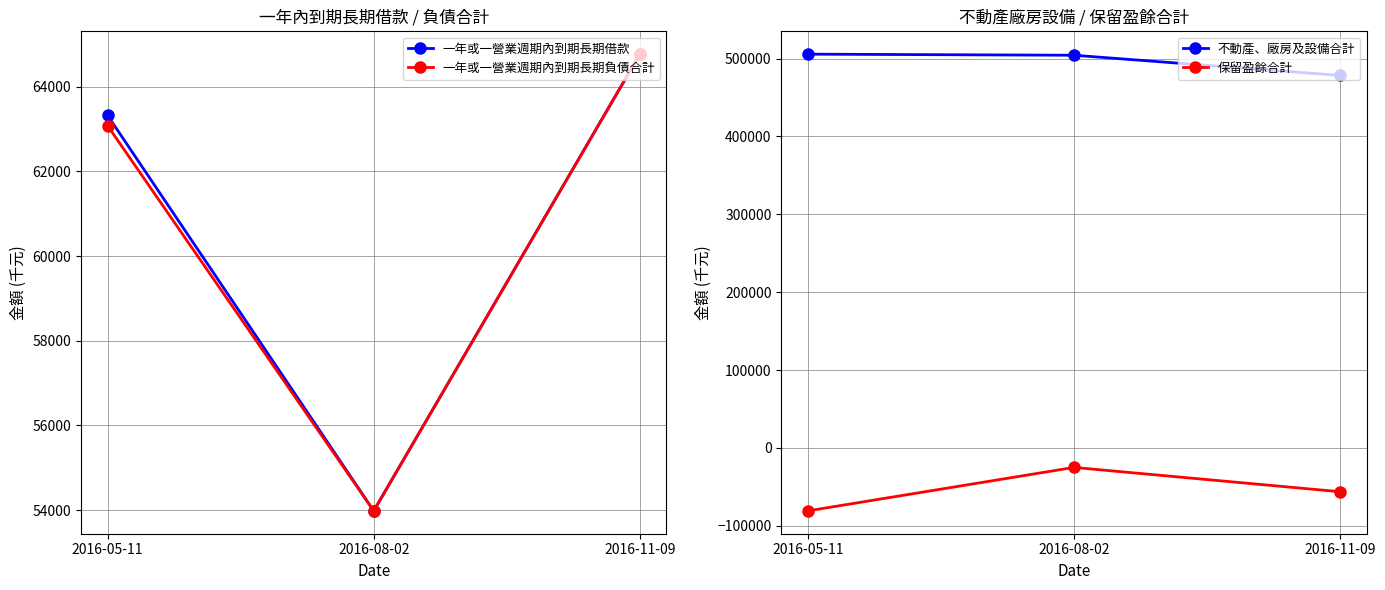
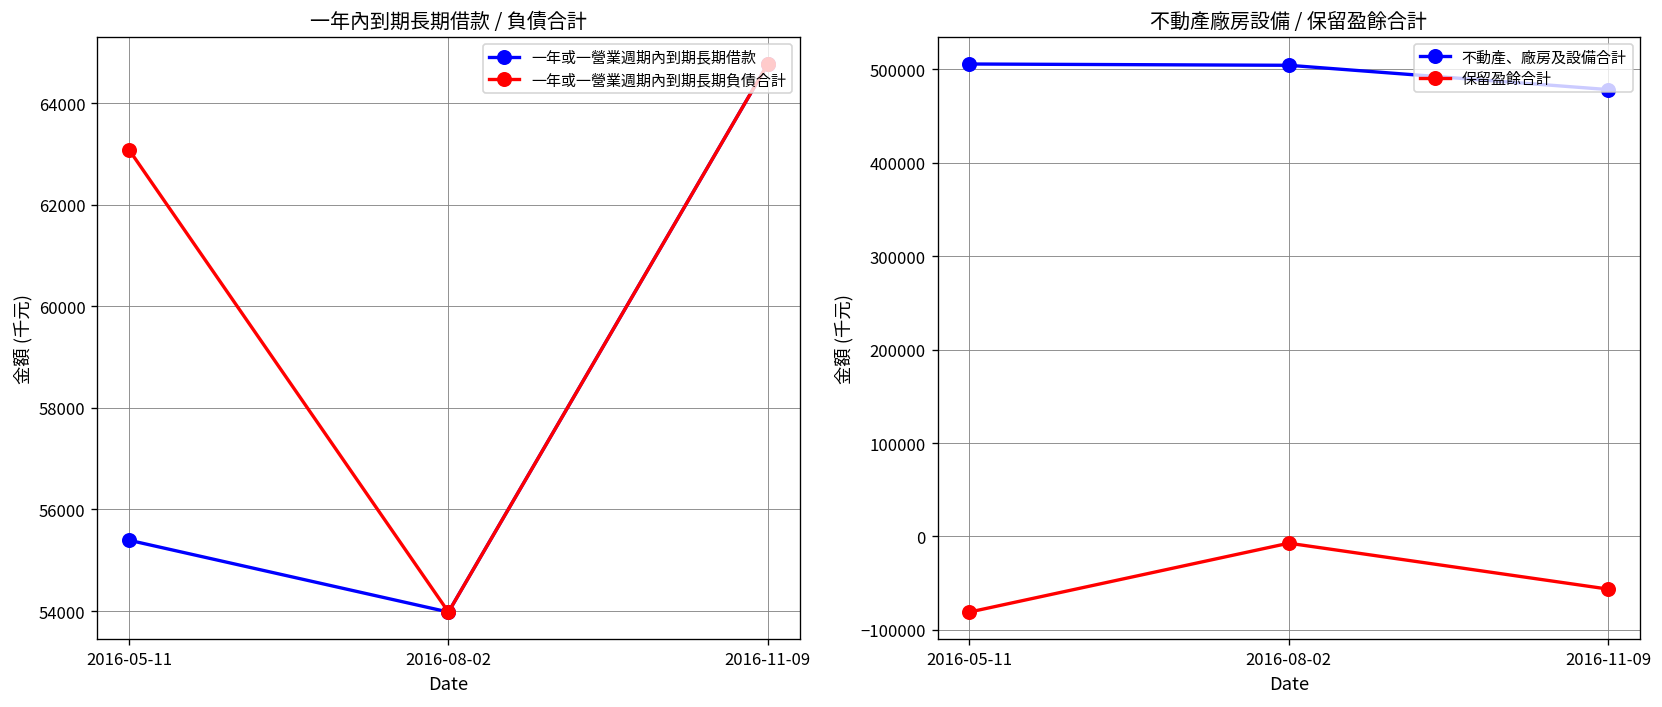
一年內到期長期借款 / 負債合計, 一年或一營業週期內到期長期借款, 2016-05-11: 63300 -> 55400
不動產廠房設備 / 保留盈餘合計, 保留盈餘合計, 2016-08-02: -30000 -> -10000
